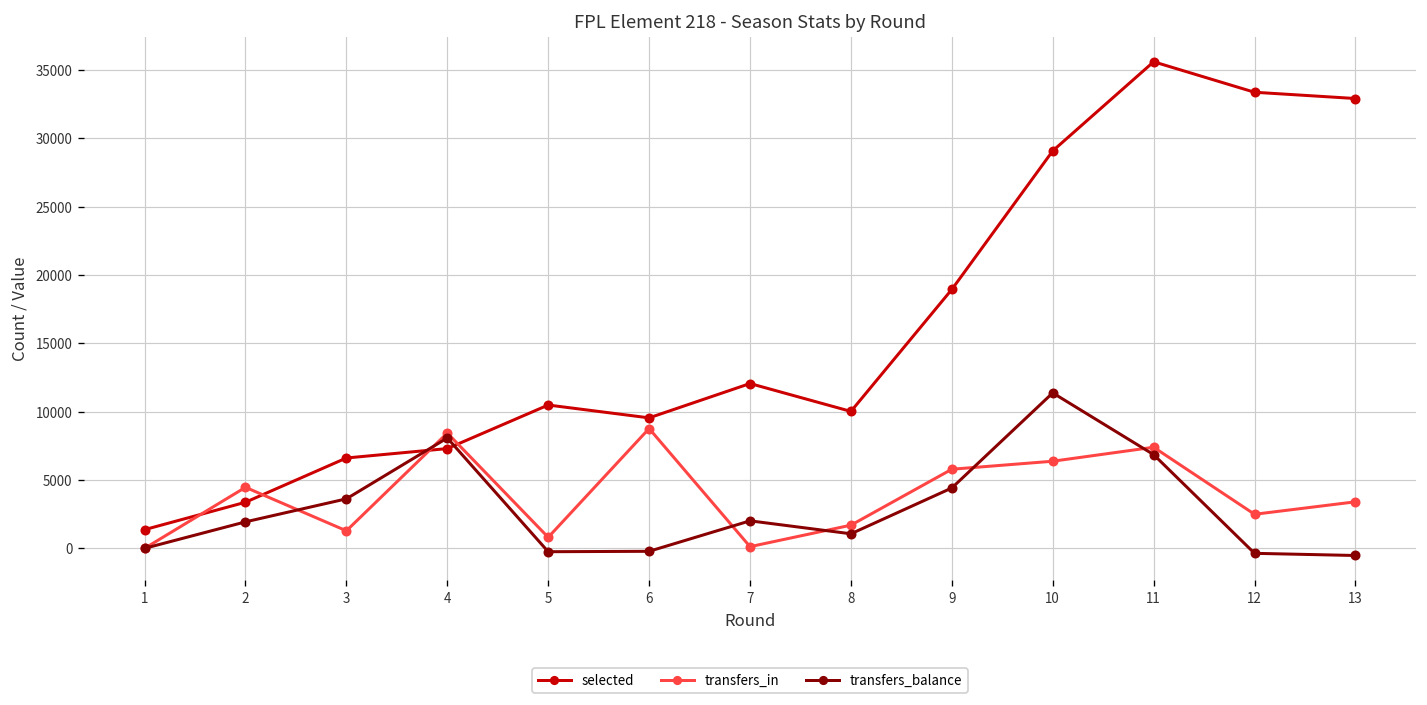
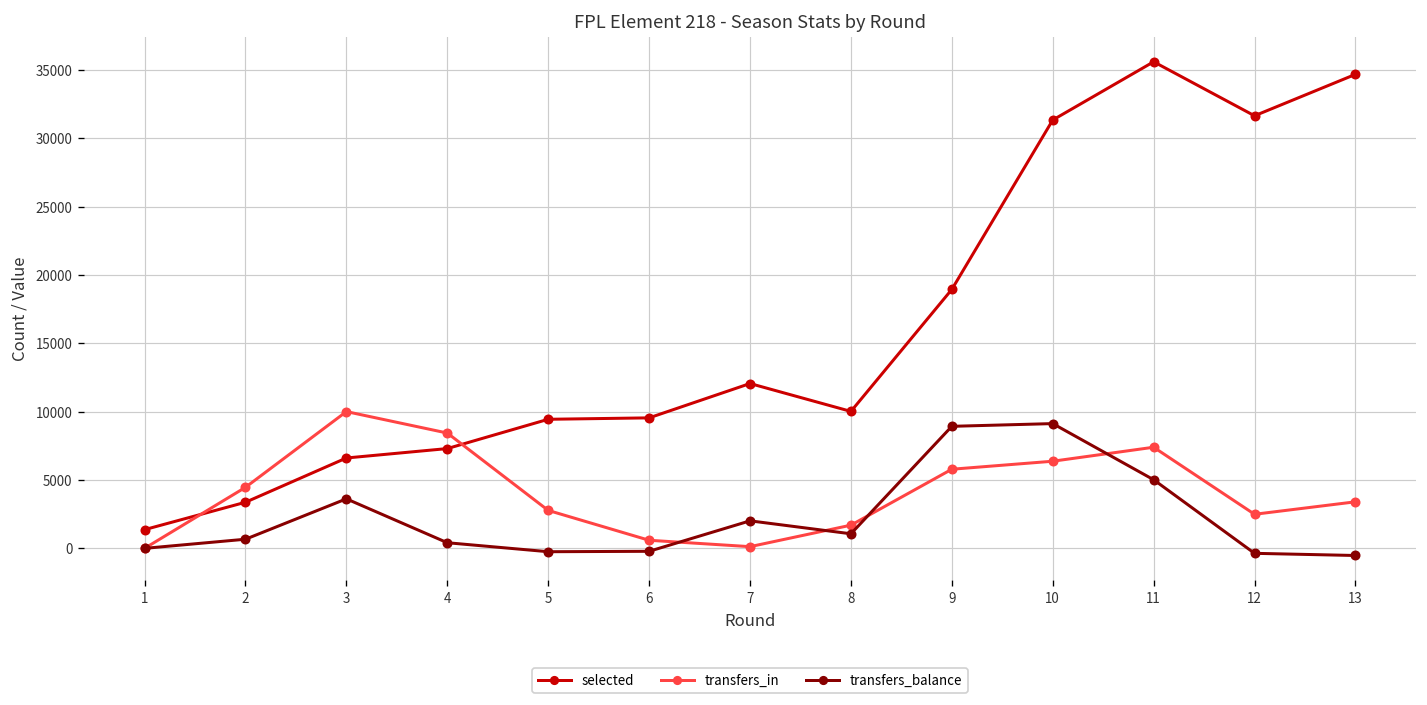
transfers_balance, 2: 1900 -> 700
transfers_in, 3: 1300 -> 10000
transfers_balance, 4: 8100 -> 400
selected, 5: 10500 -> 9400
transfers_in, 5: 800 -> 2800
transfers_in, 6: 8800 -> 600
transfers_balance, 9: 4400 -> 8900
selected, 10: 29100 -> 31400
transfers_balance, 10: 11400 -> 9100
transfers_balance, 11: 6900 -> 5000
selected, 12: 33400 -> 31700
selected, 13: 32900 -> 34700
